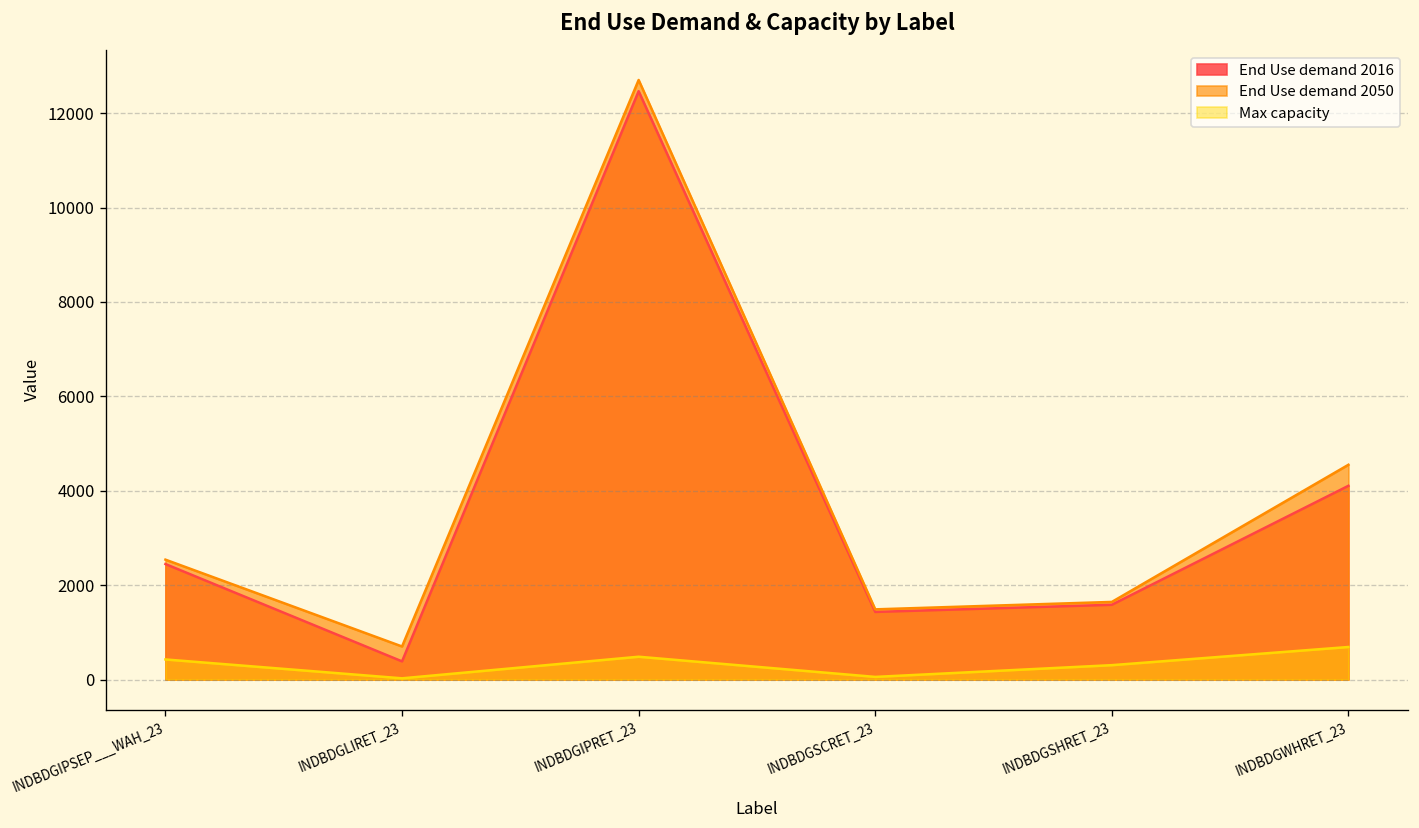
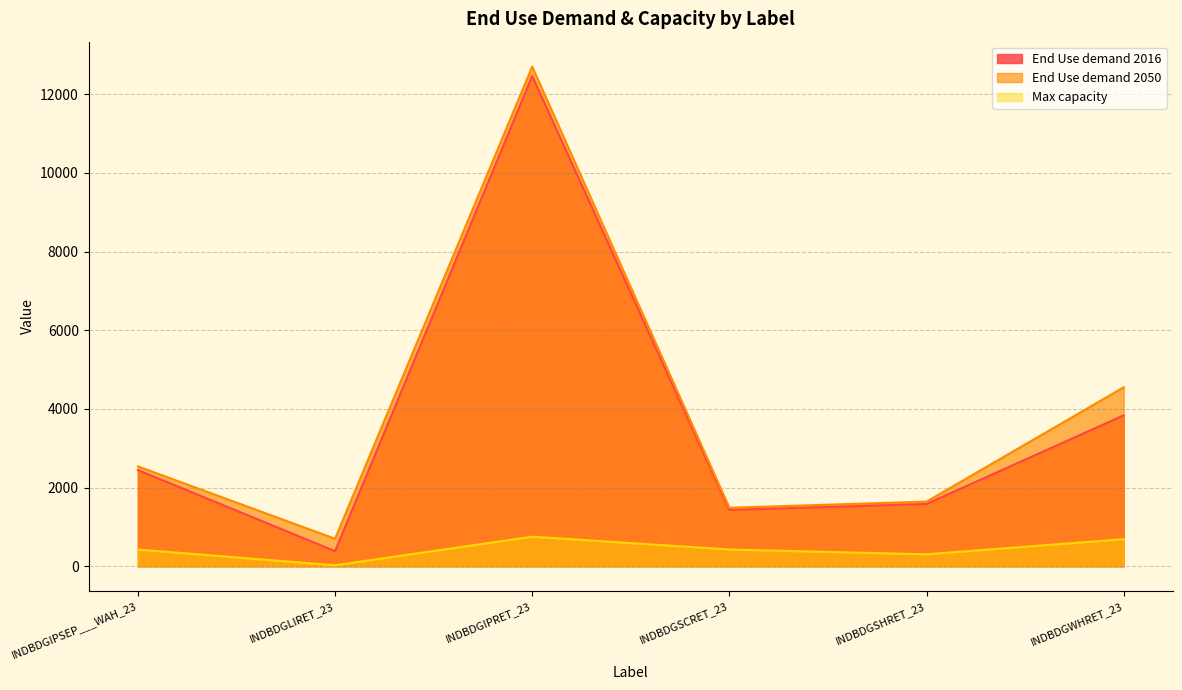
Max capacity, INDBDGIPRET_23: 500 -> 800
Max capacity, INDBDGSCRET_23: 100 -> 400
End Use demand 2016, INDBDGWHRET_23: 4100 -> 3800
